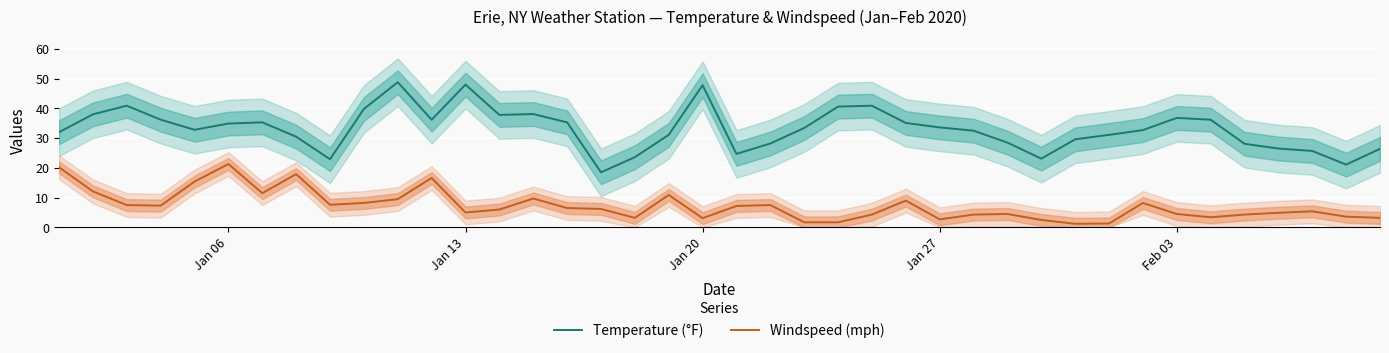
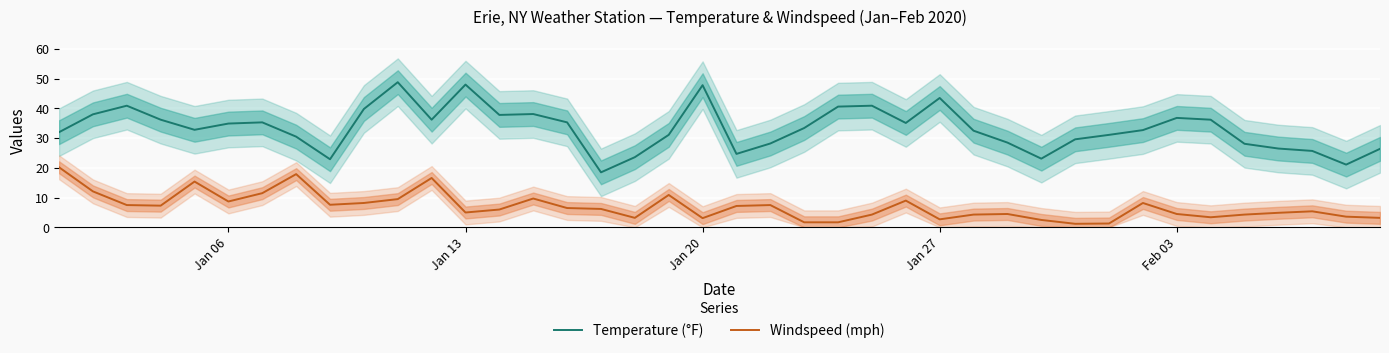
Windspeed (mph), Jan 06: 21 -> 9
Temperature (°F), Jan 27: 34 -> 44
